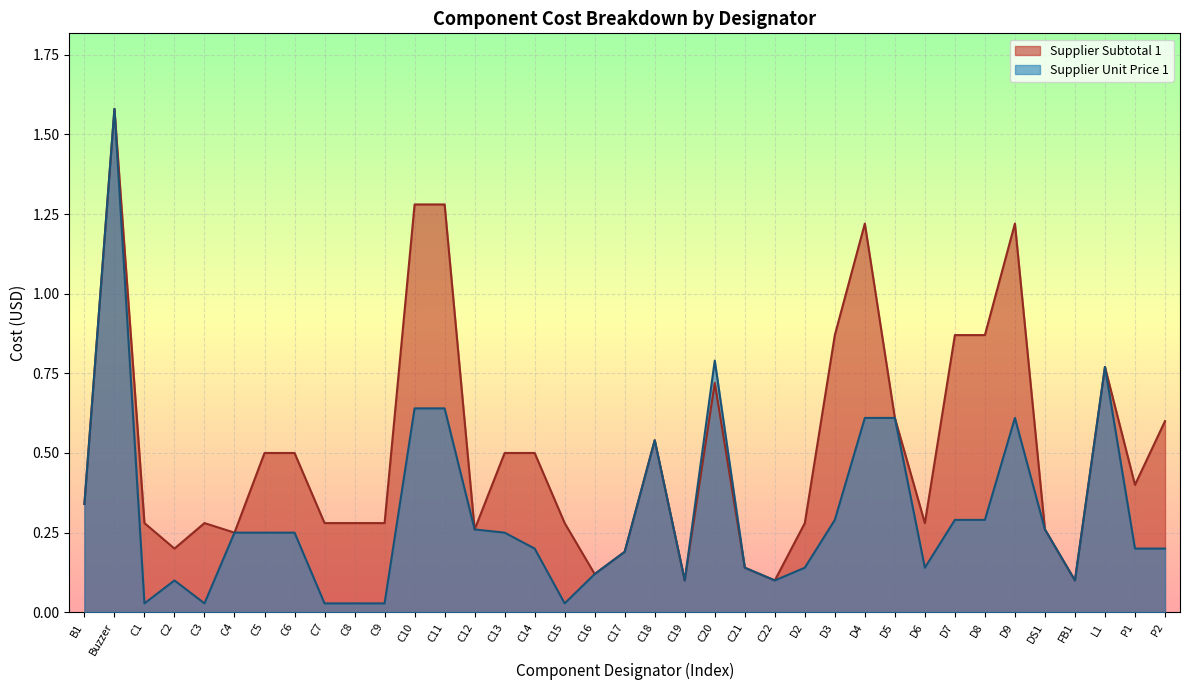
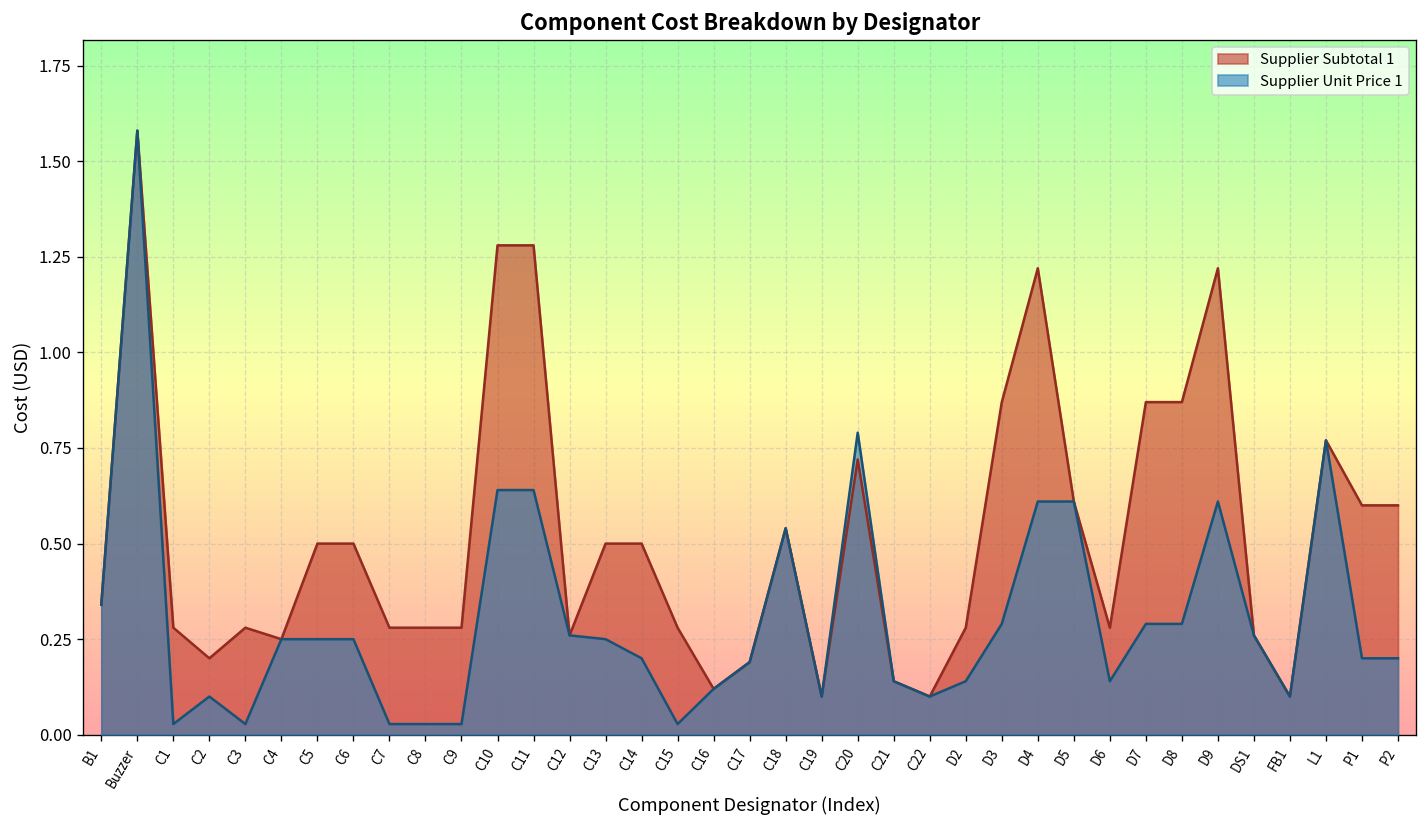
Supplier Subtotal 1, P1: 0.4 -> 0.6
